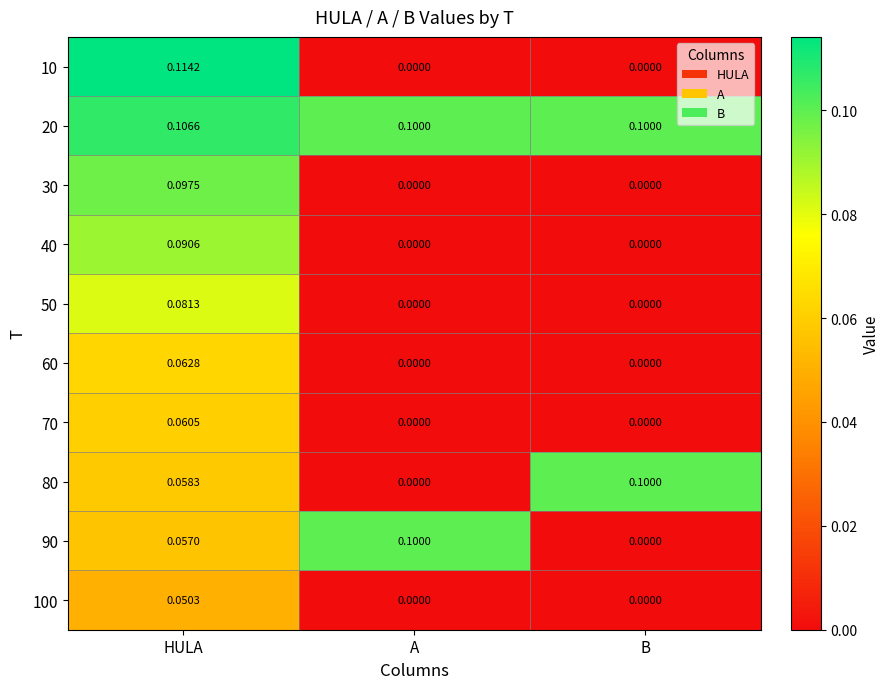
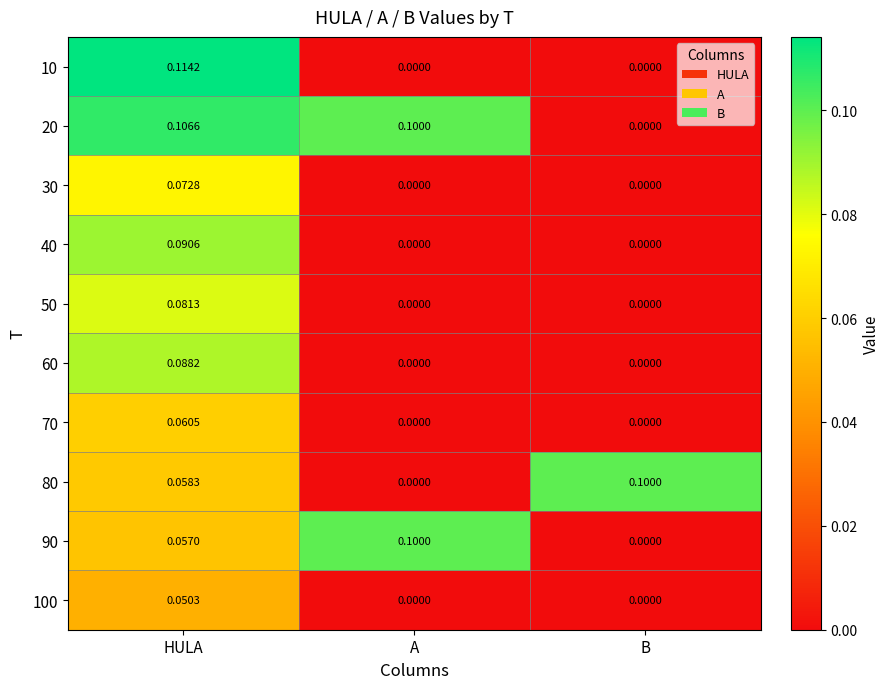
20, B: 0.1000 -> 0.0000
30, HULA: 0.0975 -> 0.0728
60, HULA: 0.0628 -> 0.0882
